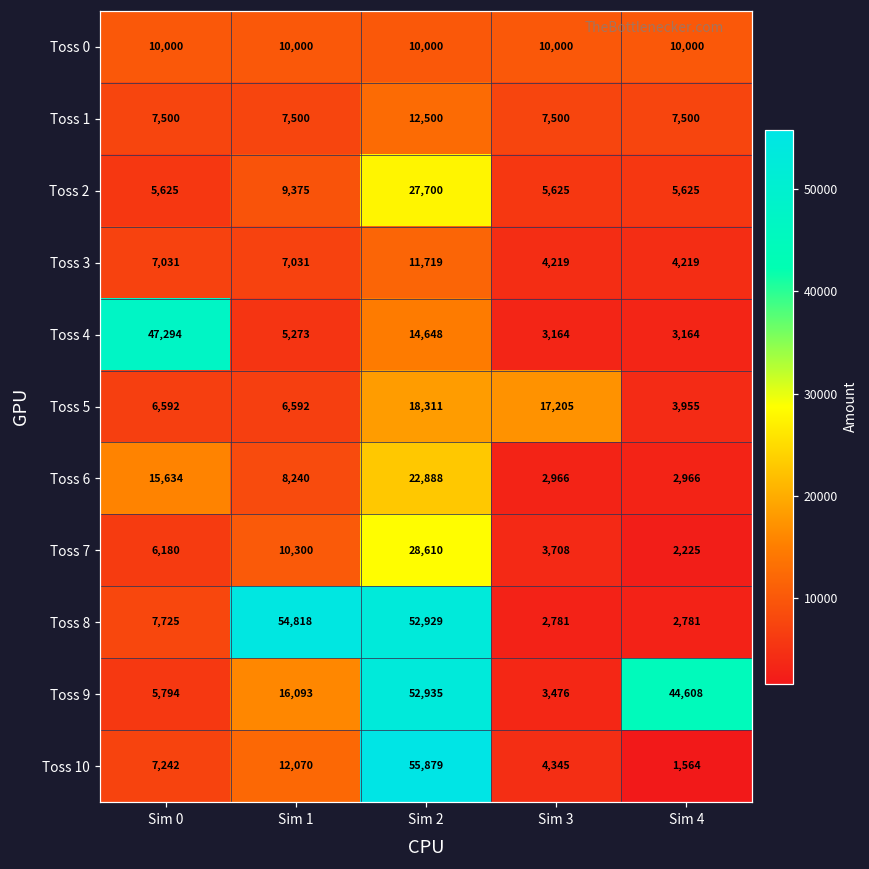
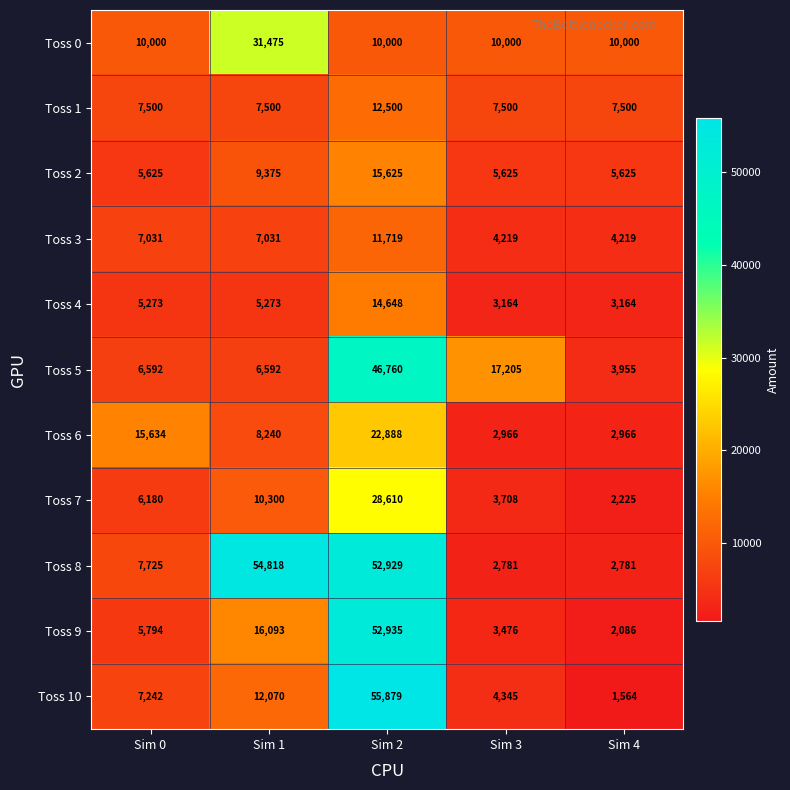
Toss 0, Sim 1: 10,000 -> 31,475
Toss 2, Sim 2: 27,700 -> 15,625
Toss 4, Sim 0: 47,294 -> 5,273
Toss 5, Sim 2: 18,311 -> 46,760
Toss 9, Sim 4: 44,608 -> 2,086
